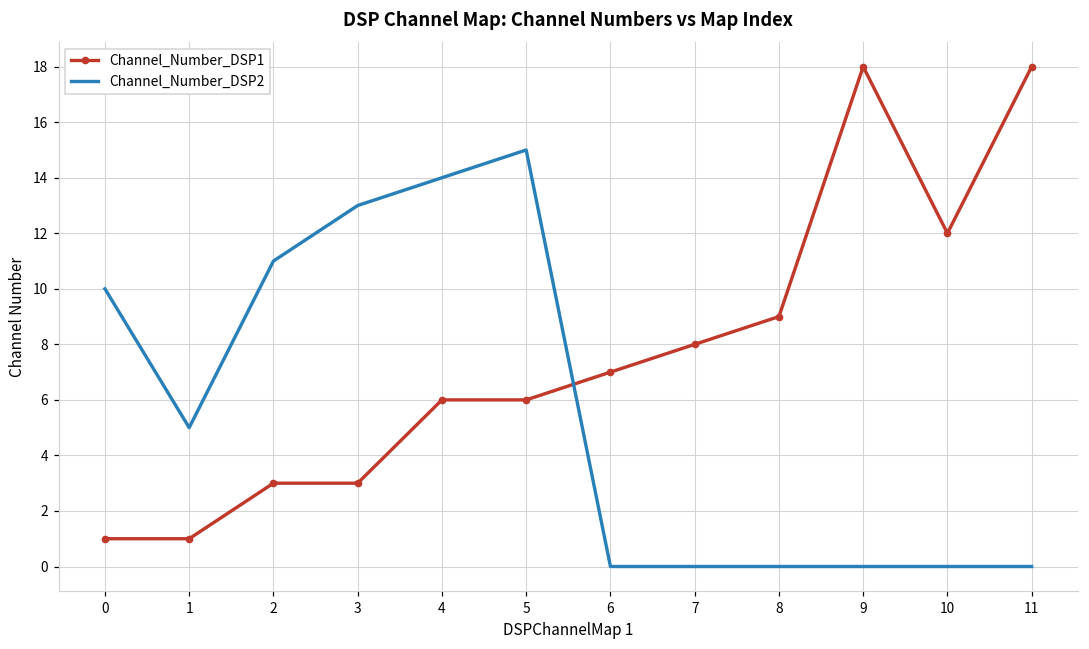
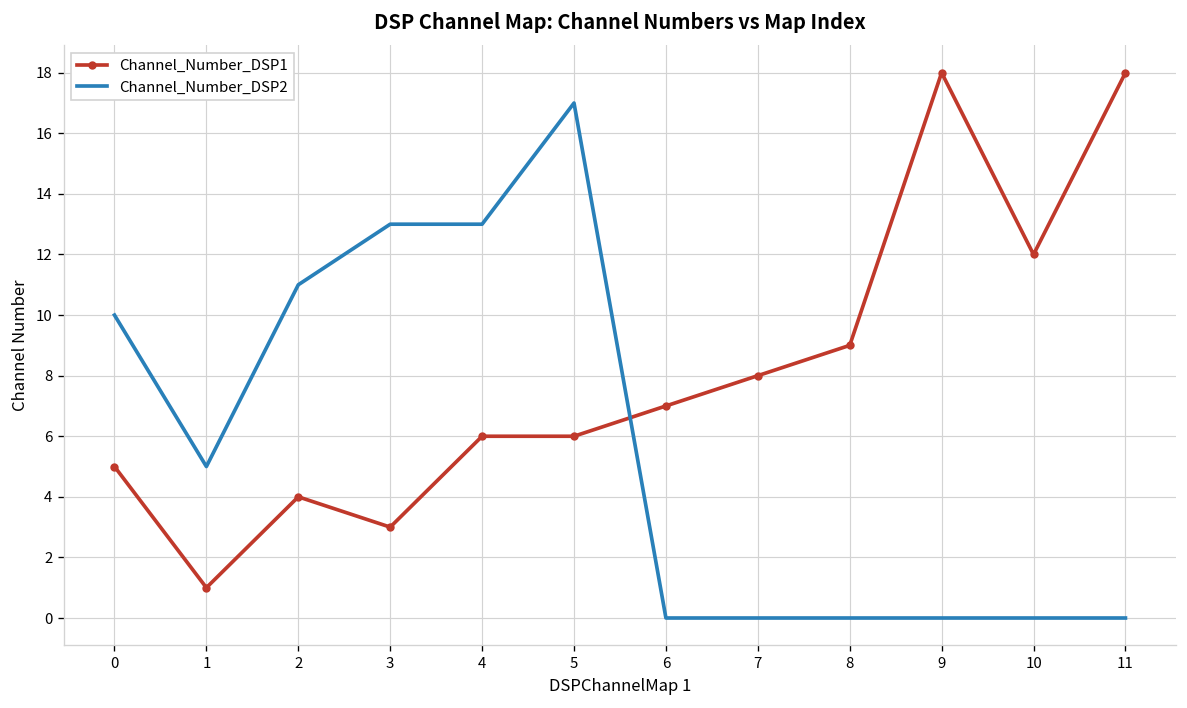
Channel_Number_DSP1, 0: 1 -> 5
Channel_Number_DSP1, 2: 3 -> 4
Channel_Number_DSP2, 4: 14 -> 13
Channel_Number_DSP2, 5: 15 -> 17
